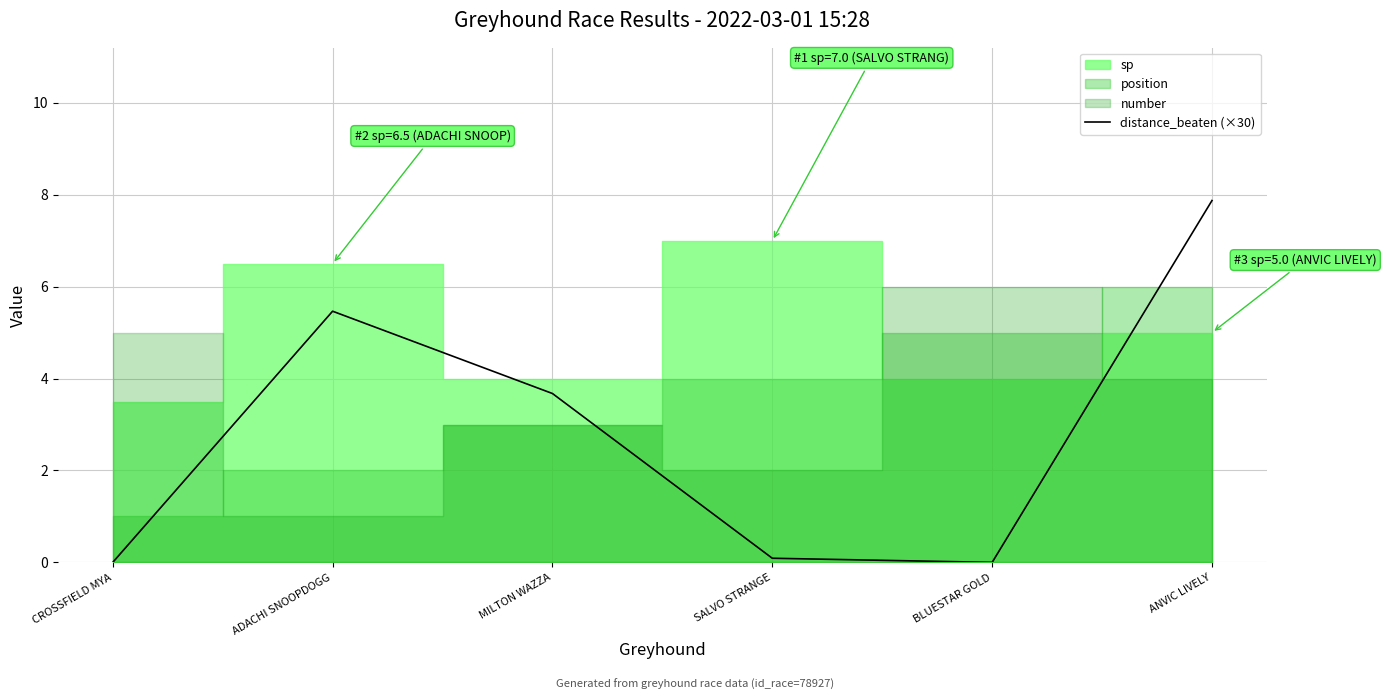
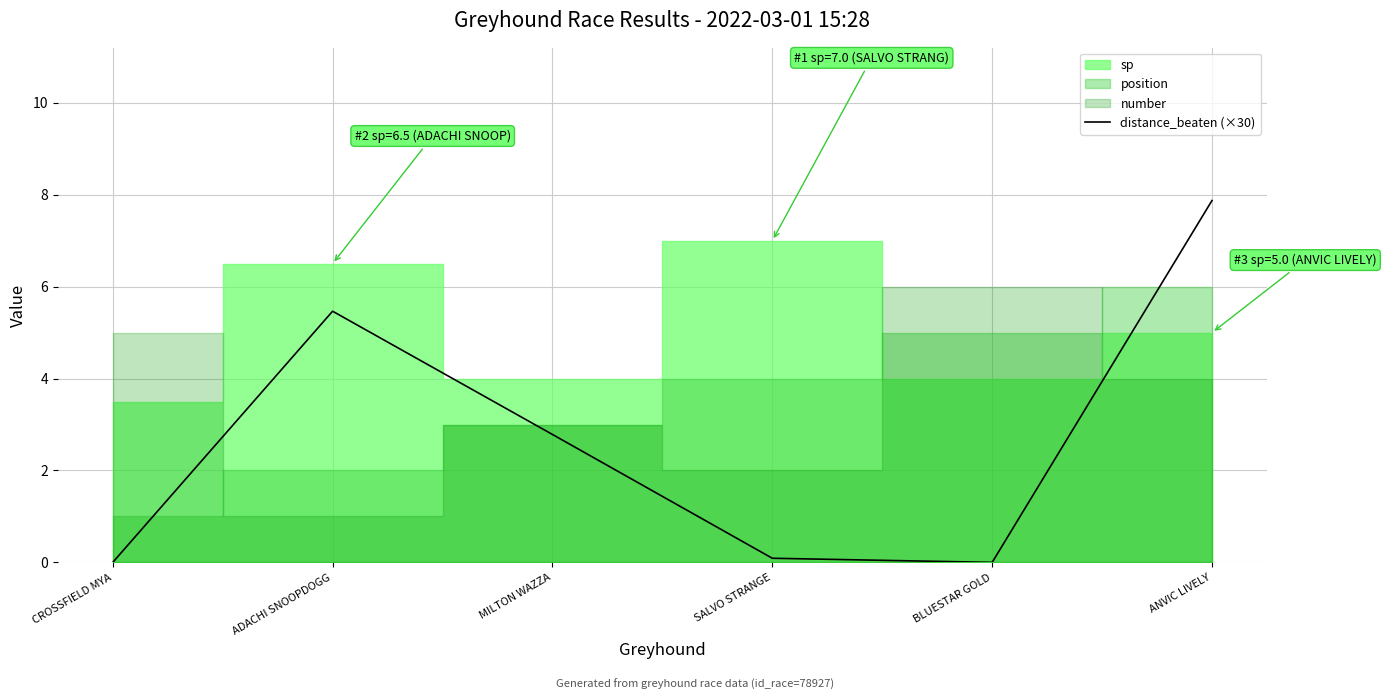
distance_beaten (×30), MILTON WAZZA: 3.7 -> 2.8
